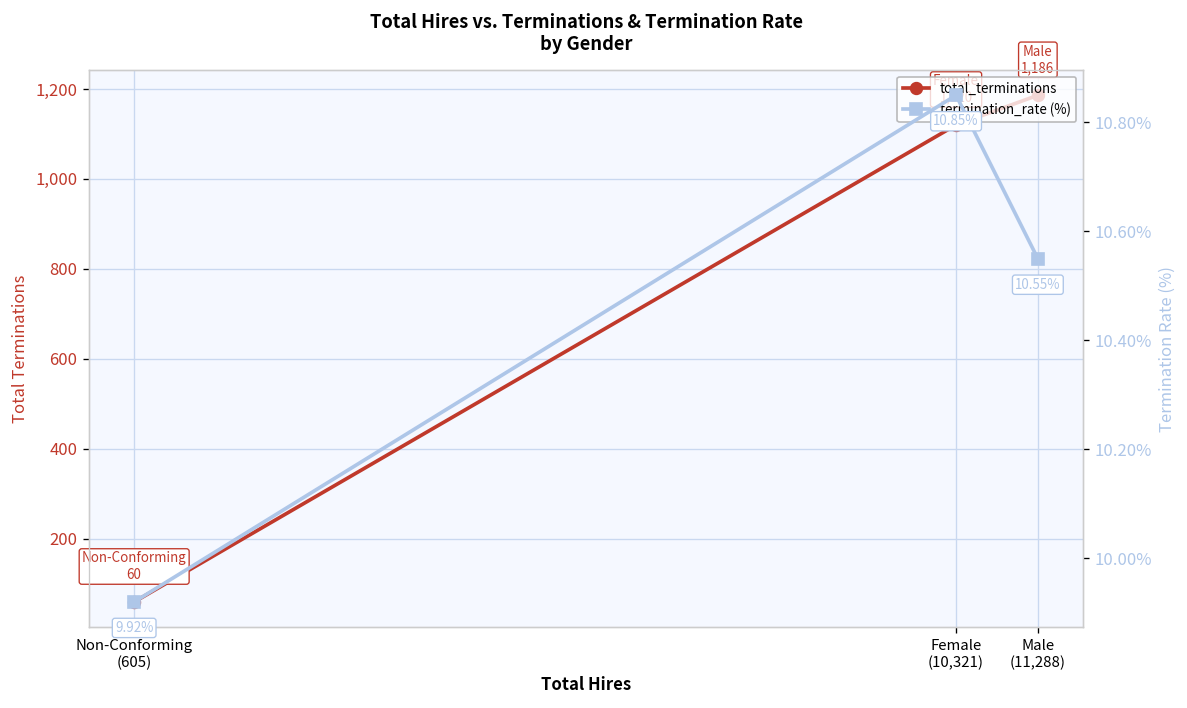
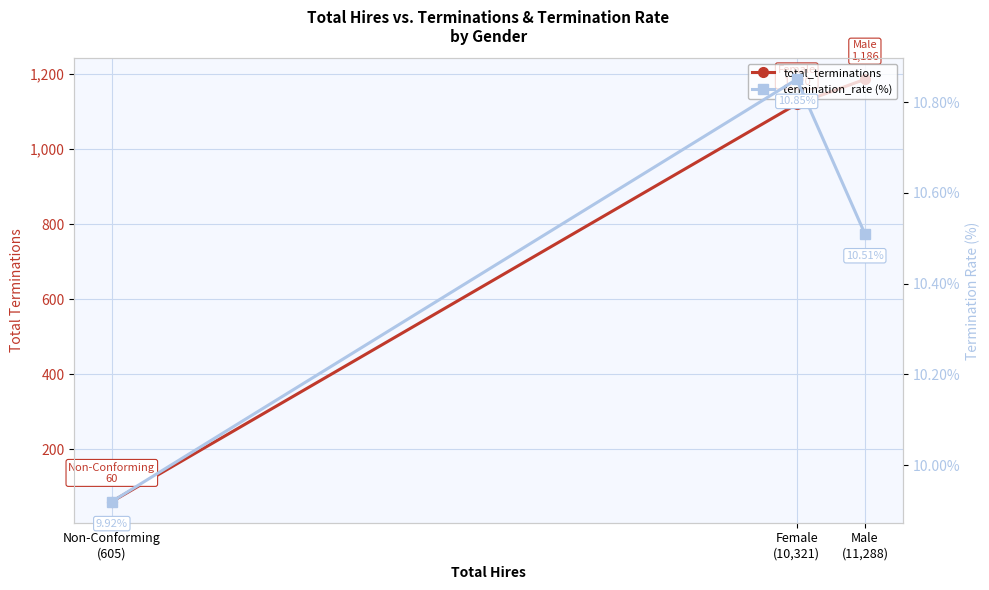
termination_rate (%), Male (11,288): 10.55% -> 10.51%
